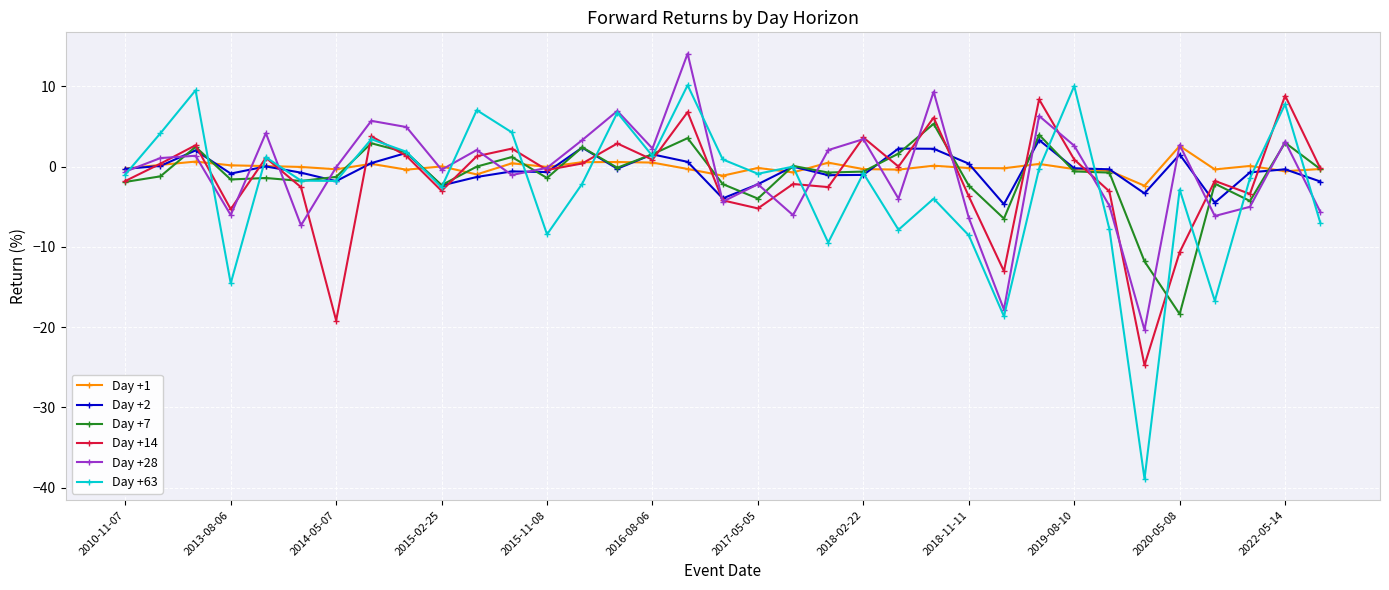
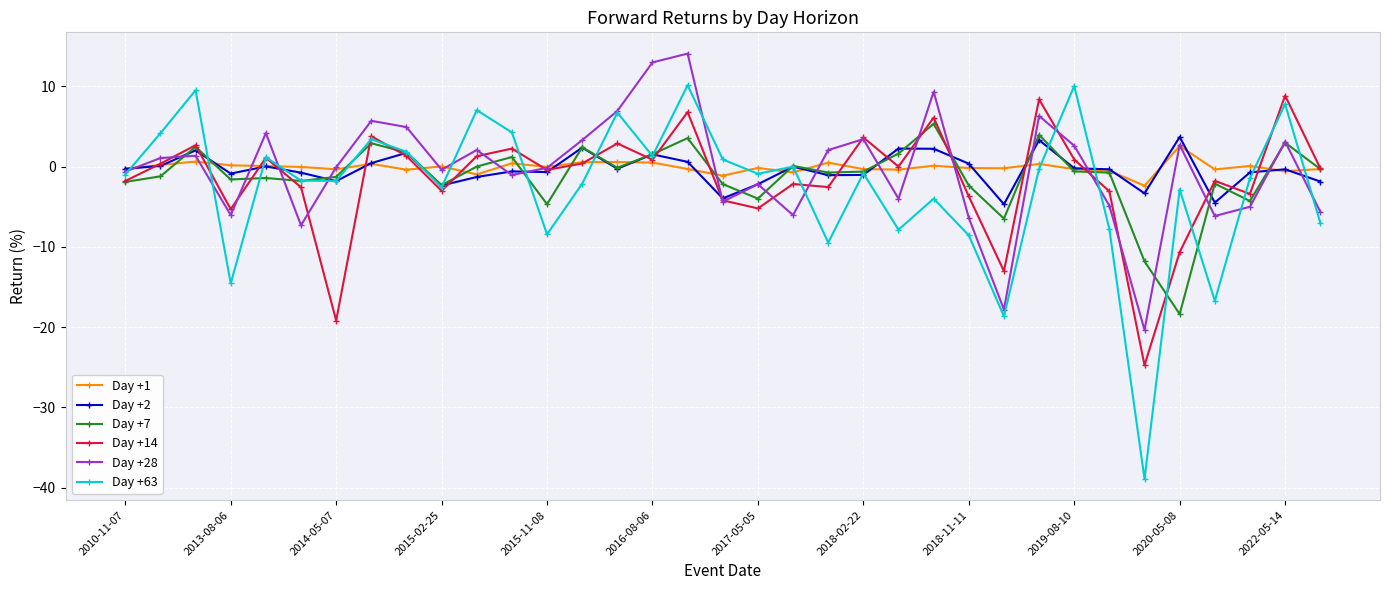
Day +7, 2015-11-08: -1 -> -5
Day +28, 2016-08-06: 2 -> 13
Day +2, 2020-05-08: 2 -> 4
